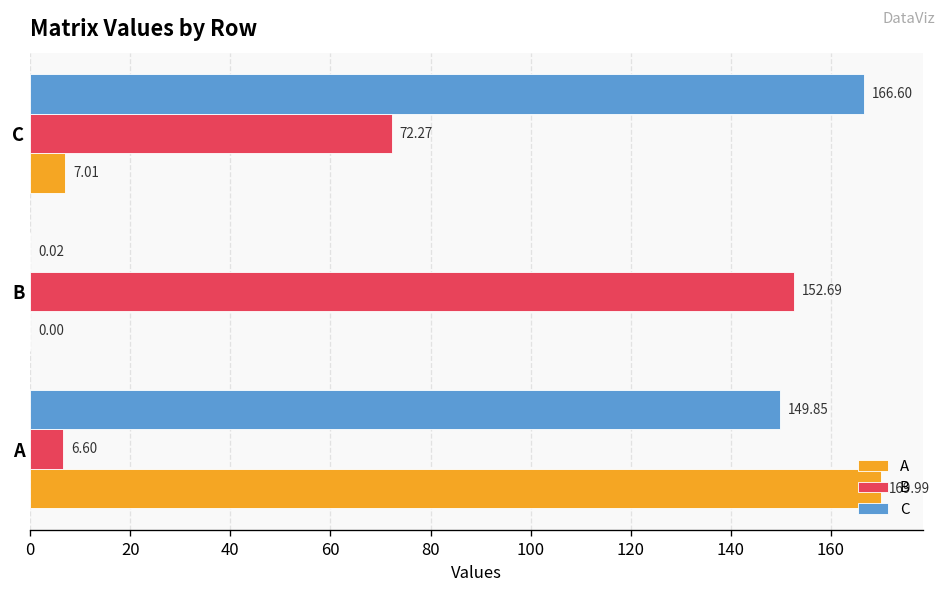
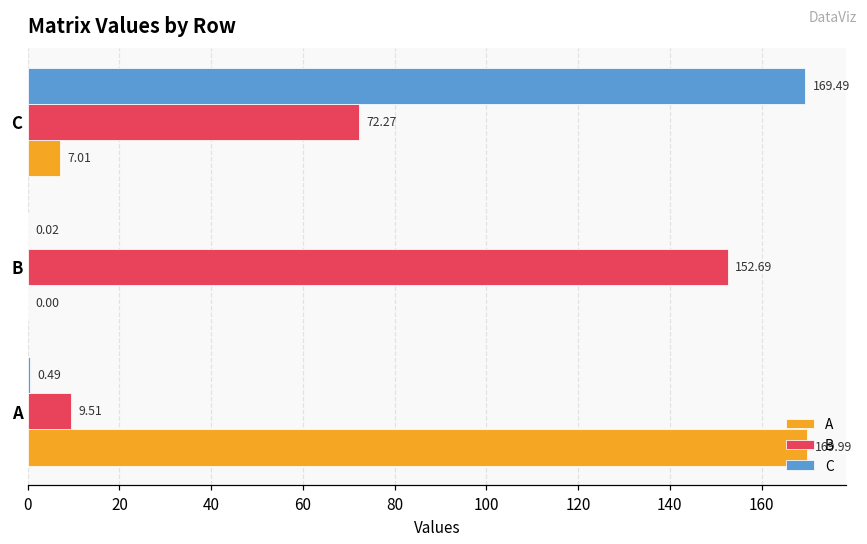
C, C: 166.60 -> 169.49
C, A: 149.85 -> 0.49
B, A: 6.60 -> 9.51
